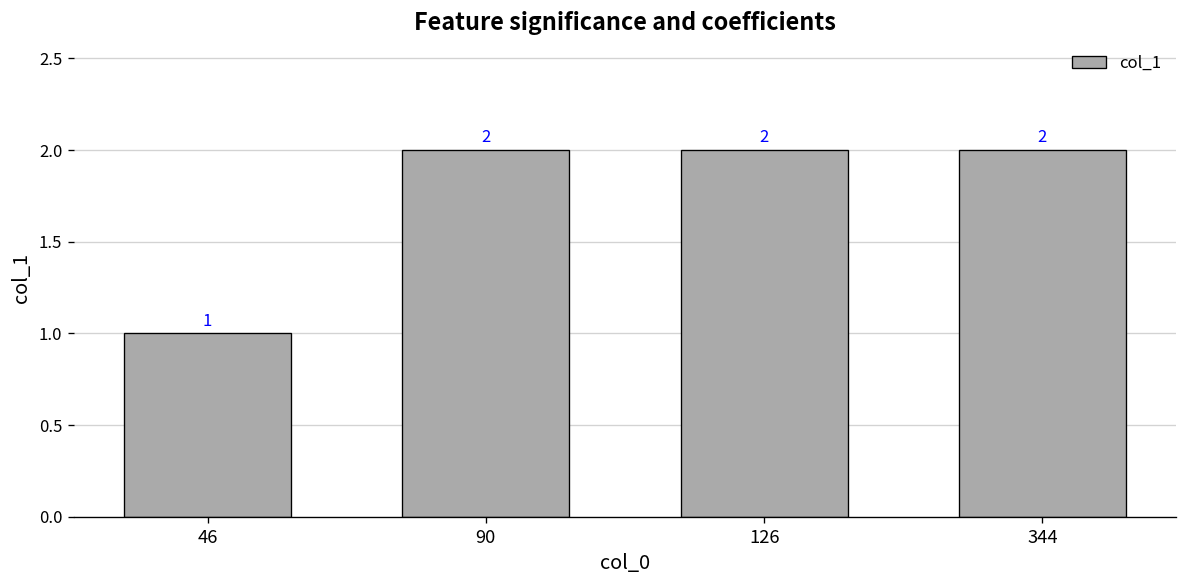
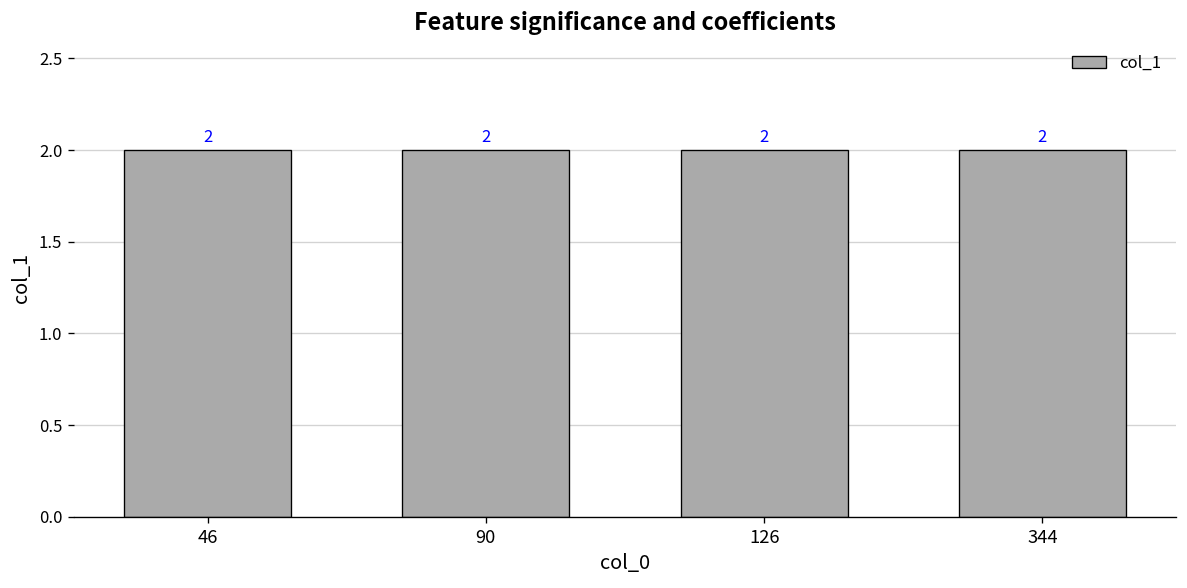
46: 1 -> 2
